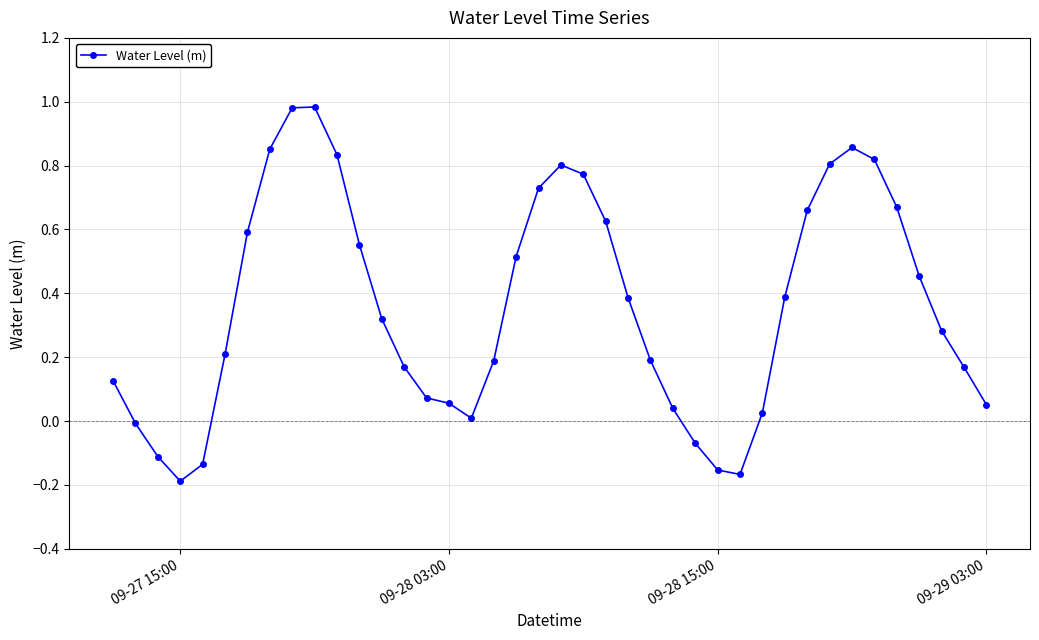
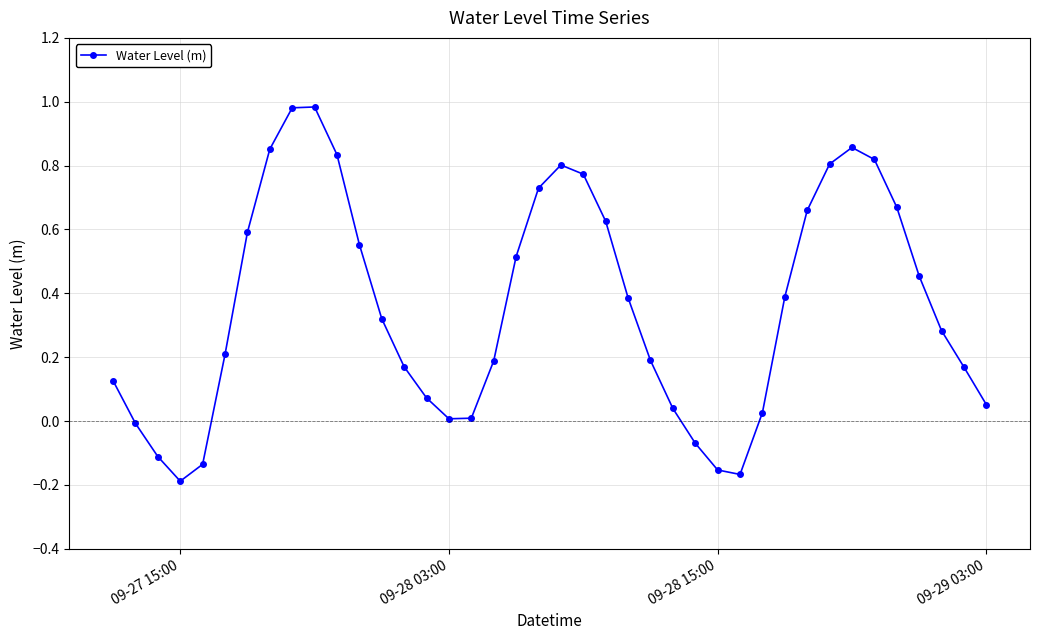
09-28 03:00: 0.06 -> 0.01
